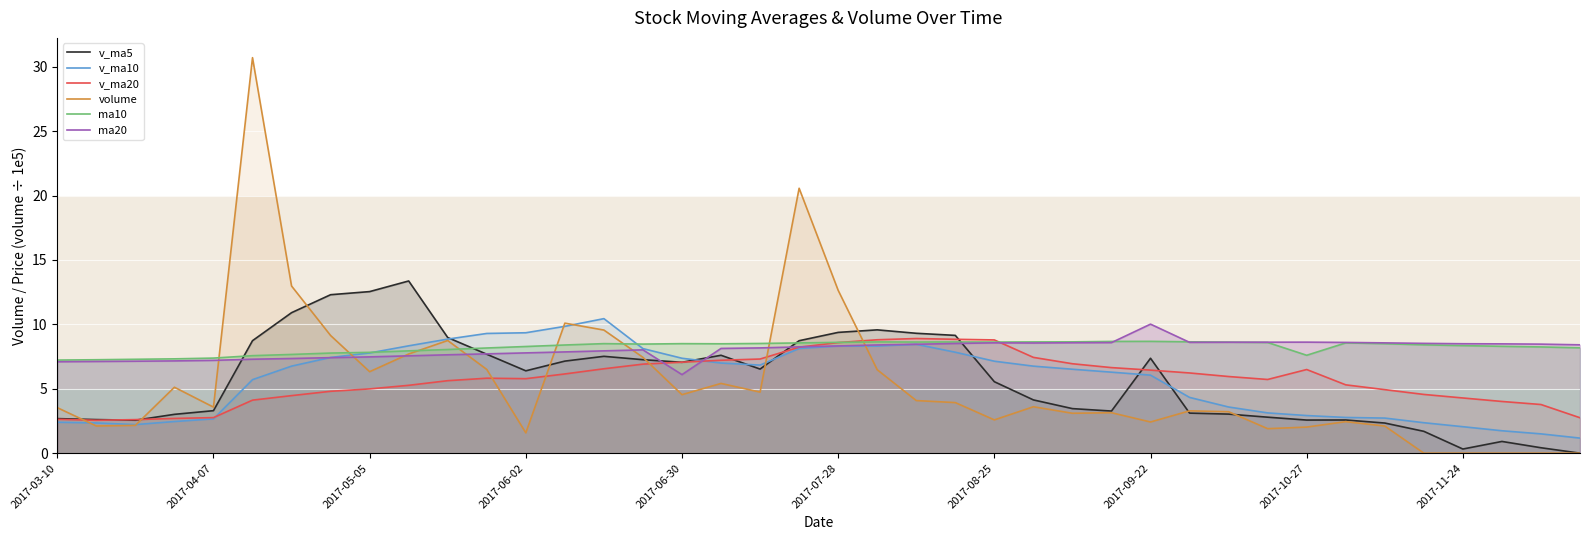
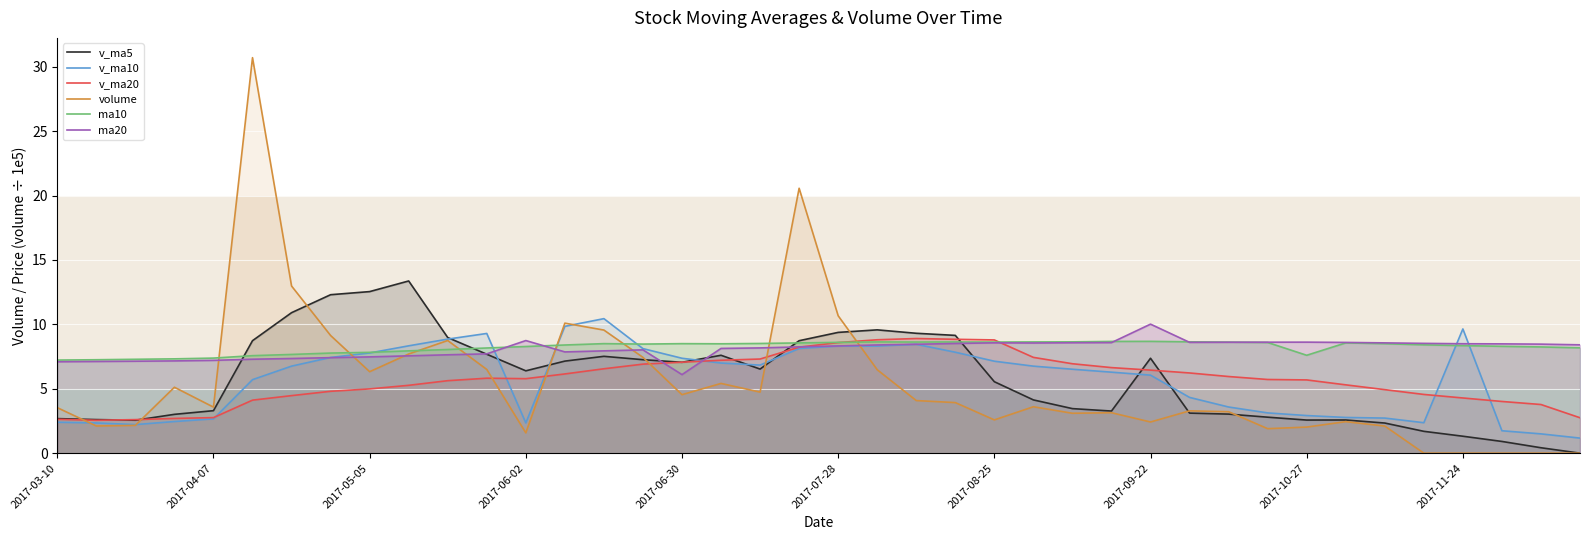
v_ma10, 2017-06-02: 9.3 -> 2.3
ma20, 2017-06-02: 7.8 -> 8.7
volume, 2017-07-28: 12.6 -> 10.7
v_ma20, 2017-10-27: 6.5 -> 5.7
v_ma5, 2017-11-24: 0.3 -> 1.3
v_ma10, 2017-11-24: 2.1 -> 9.6
